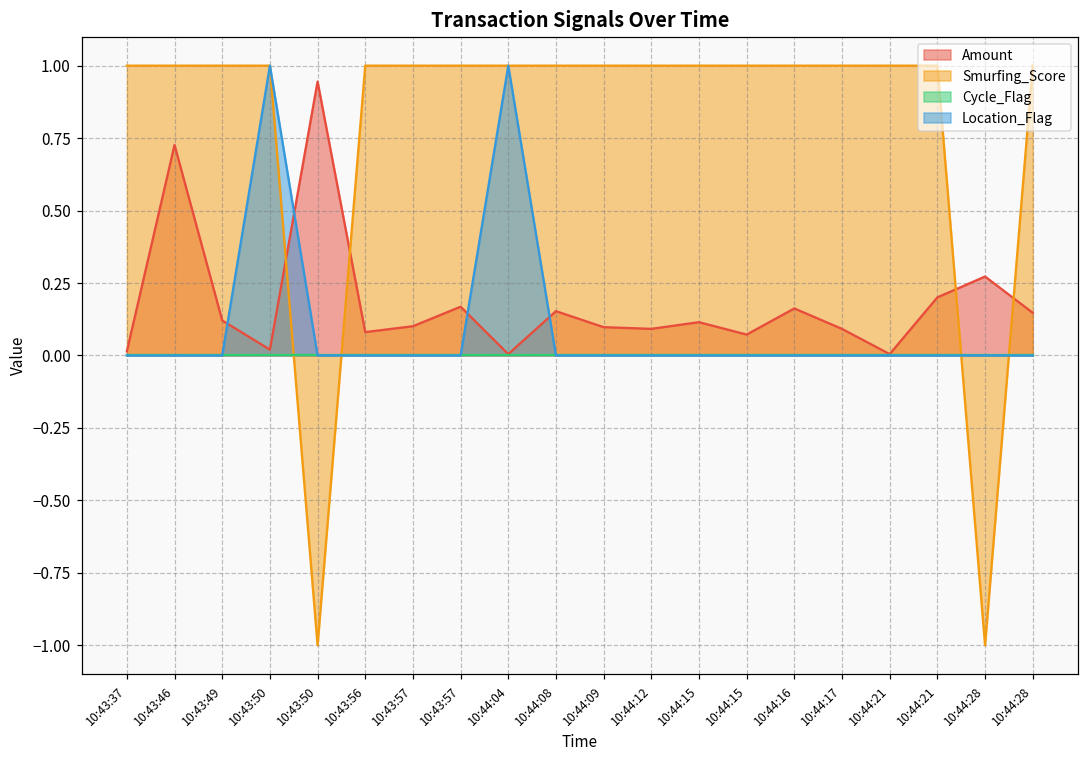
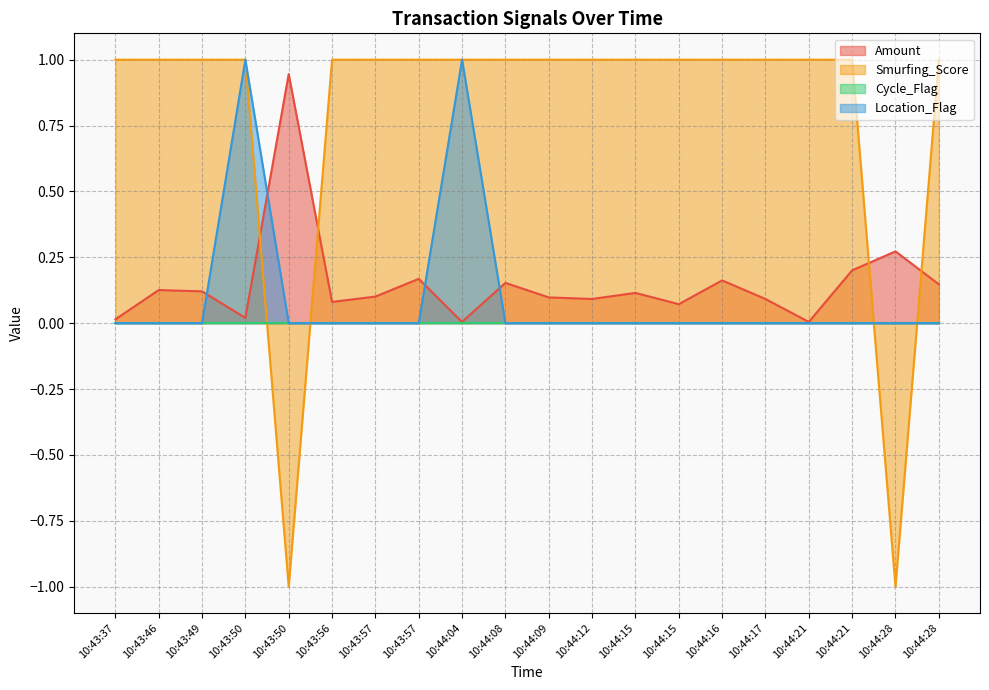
Amount, 10:43:46: 0.73 -> 0.13
